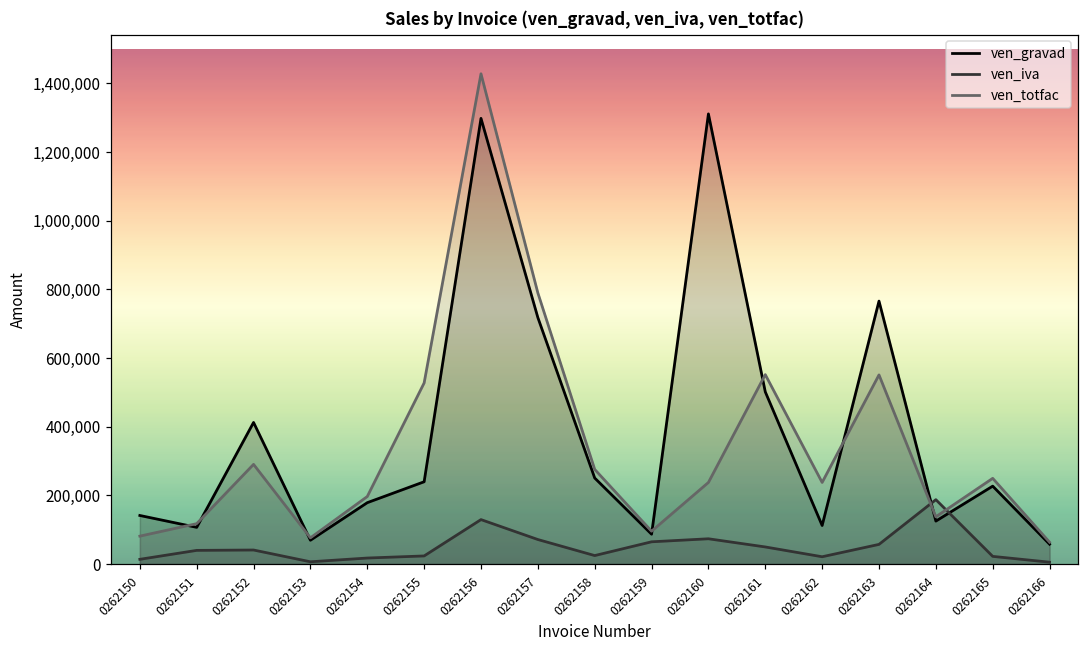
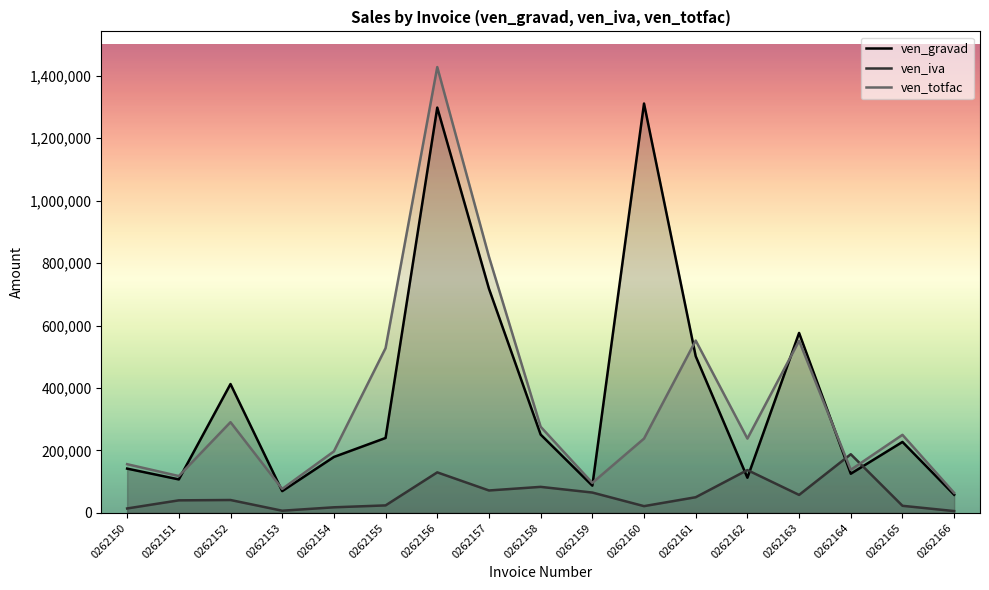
ven_totfac, 0262150: 80,000 -> 160,000
ven_totfac, 0262157: 790,000 -> 820,000
ven_iva, 0262158: 30,000 -> 80,000
ven_iva, 0262160: 70,000 -> 20,000
ven_iva, 0262162: 20,000 -> 140,000
ven_gravad, 0262163: 770,000 -> 580,000
